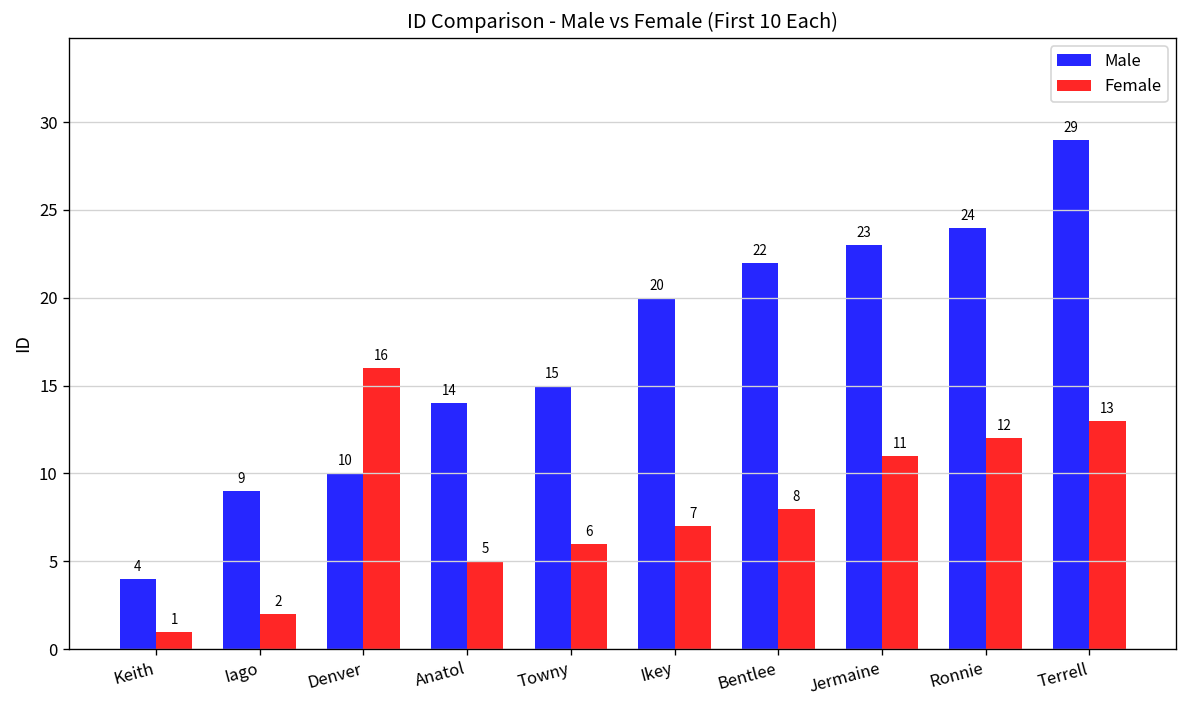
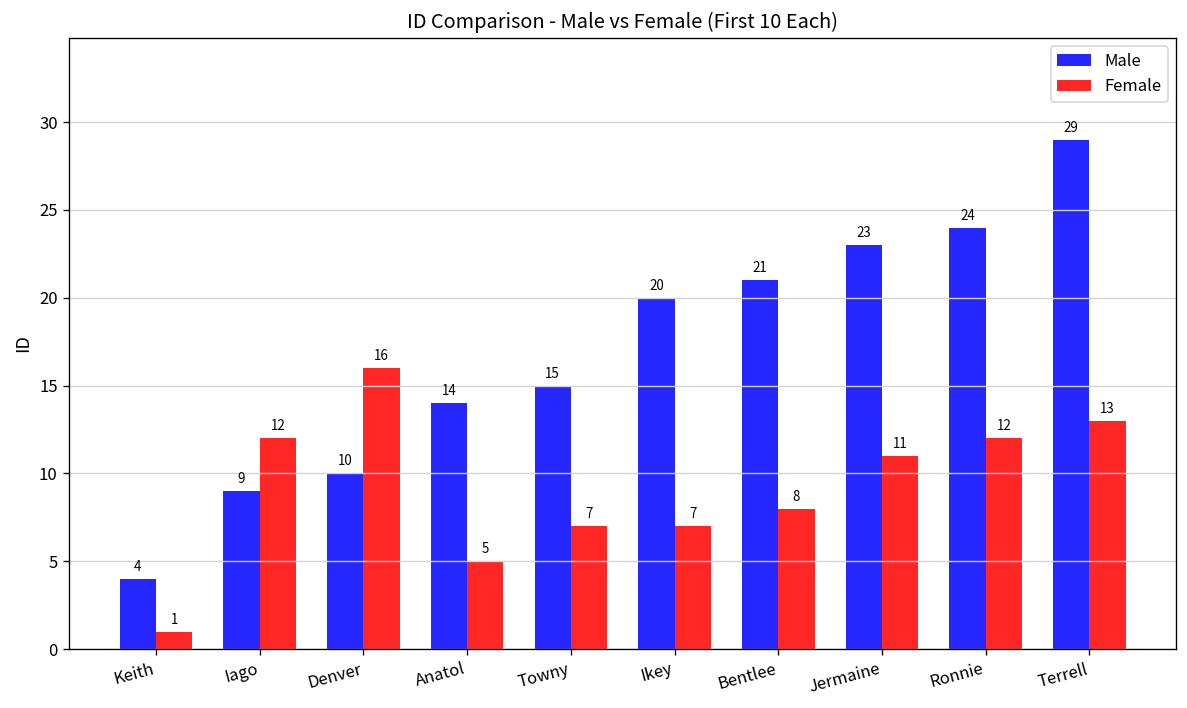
Female, Iago: 2 -> 12
Female, Towny: 6 -> 7
Male, Bentlee: 22 -> 21
